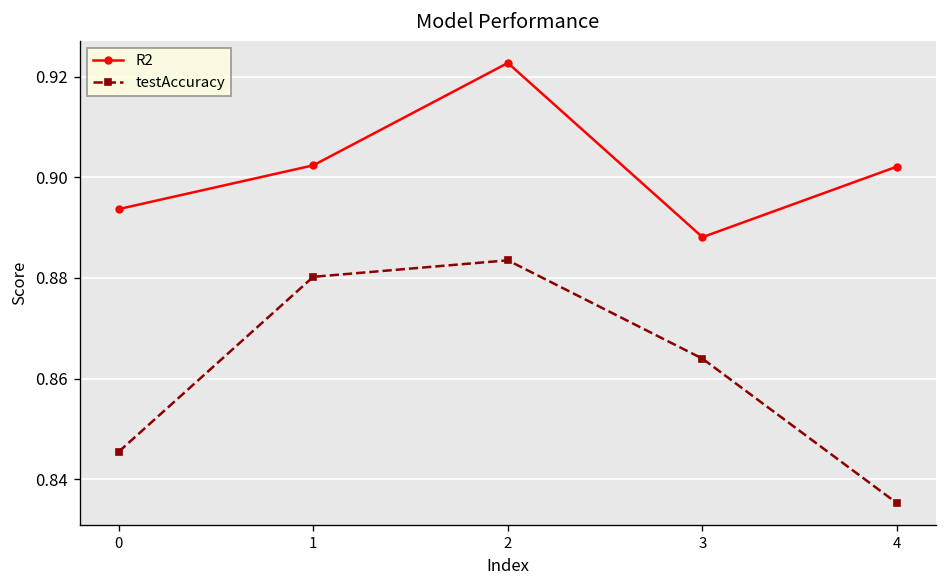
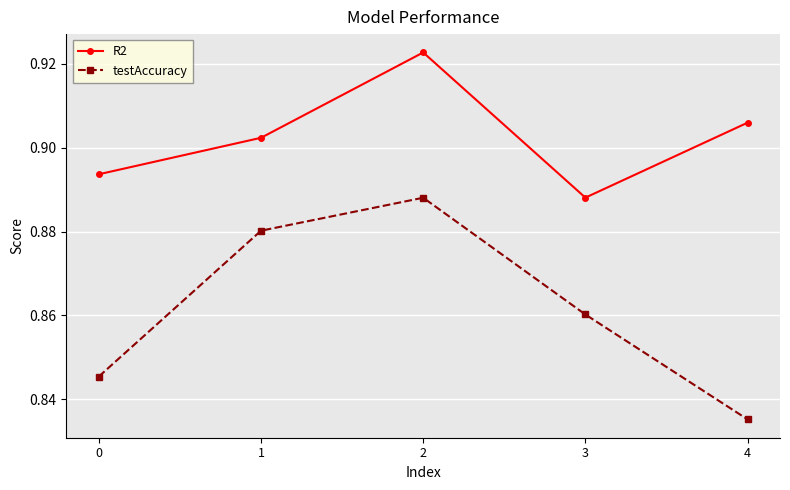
testAccuracy, 2: 0.883 -> 0.888
testAccuracy, 3: 0.864 -> 0.860
R2, 4: 0.902 -> 0.906
